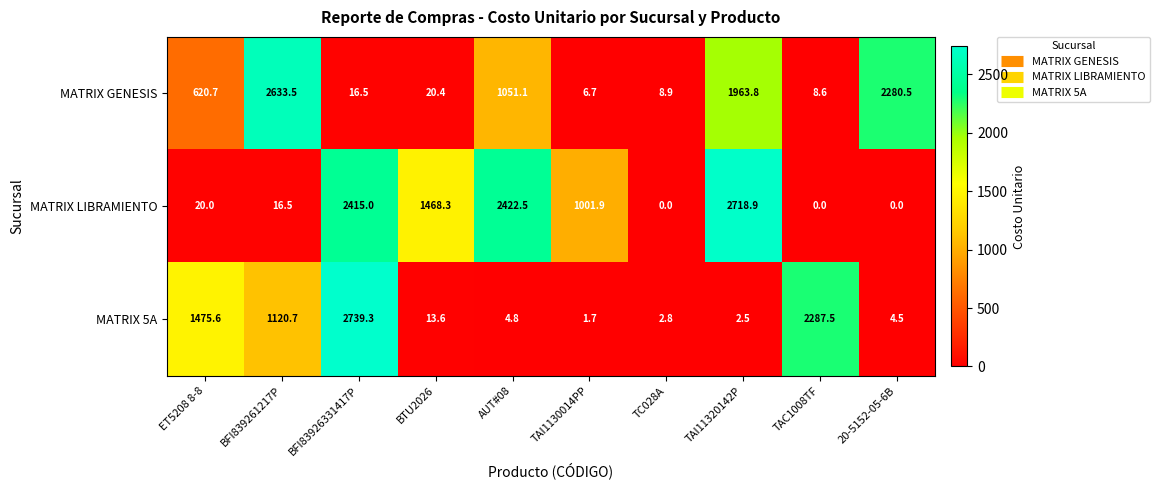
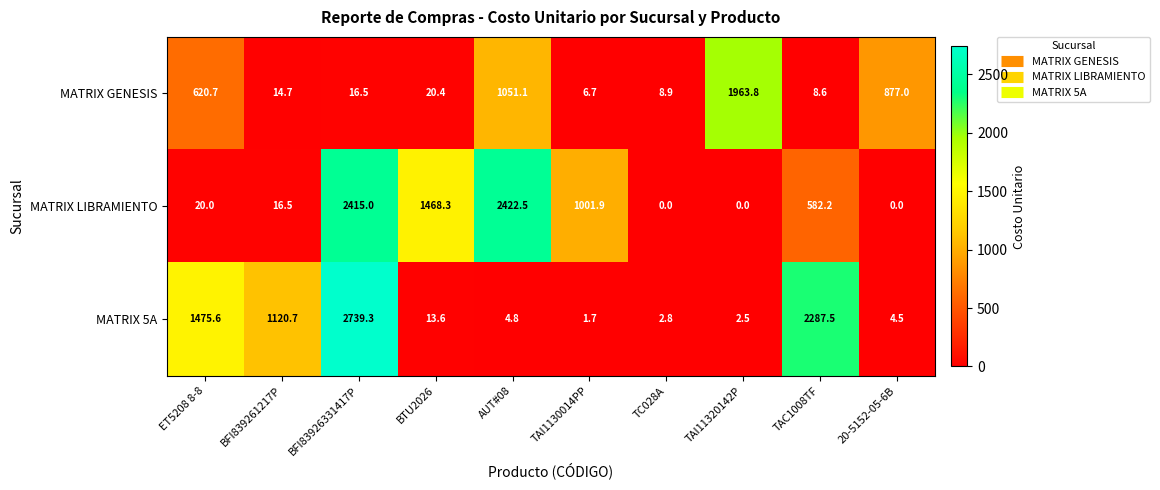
MATRIX GENESIS, BFI839261217P: 2633.5 -> 14.7
MATRIX GENESIS, 20-5152-05-6B: 2280.5 -> 877.0
MATRIX LIBRAMIENTO, TAI11320142P: 2718.9 -> 0.0
MATRIX LIBRAMIENTO, TAC1008TF: 0.0 -> 582.2
